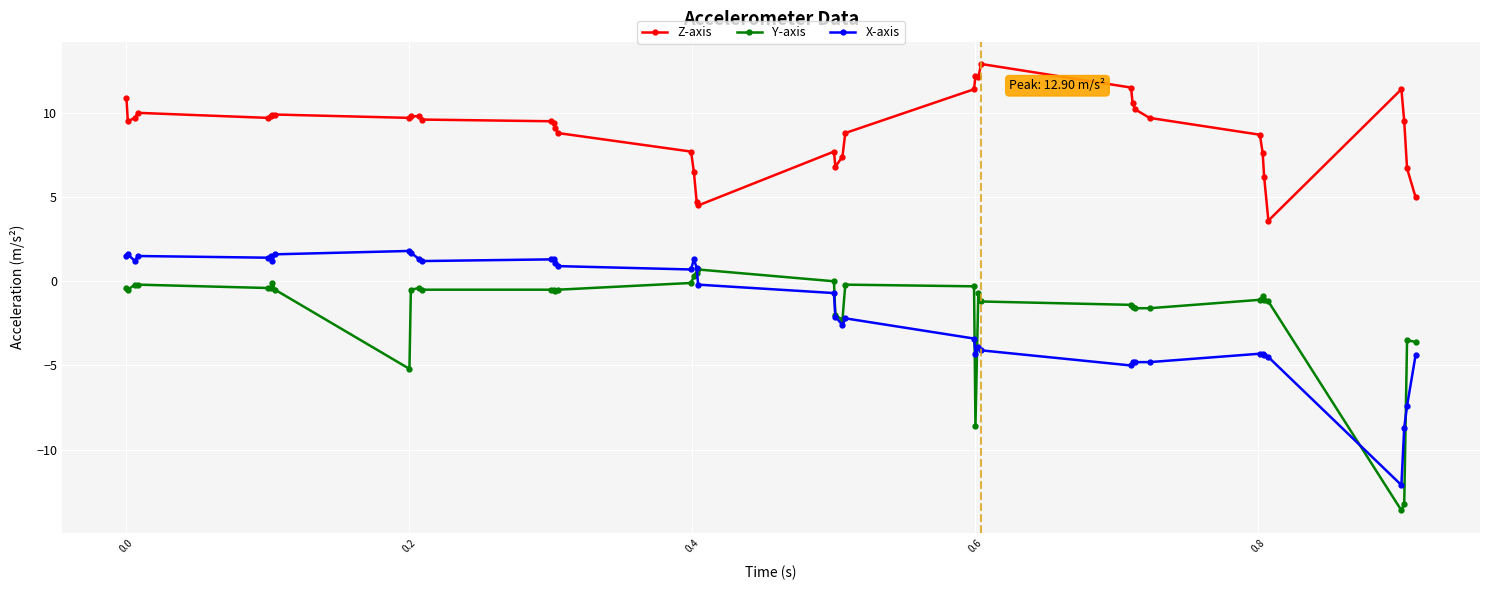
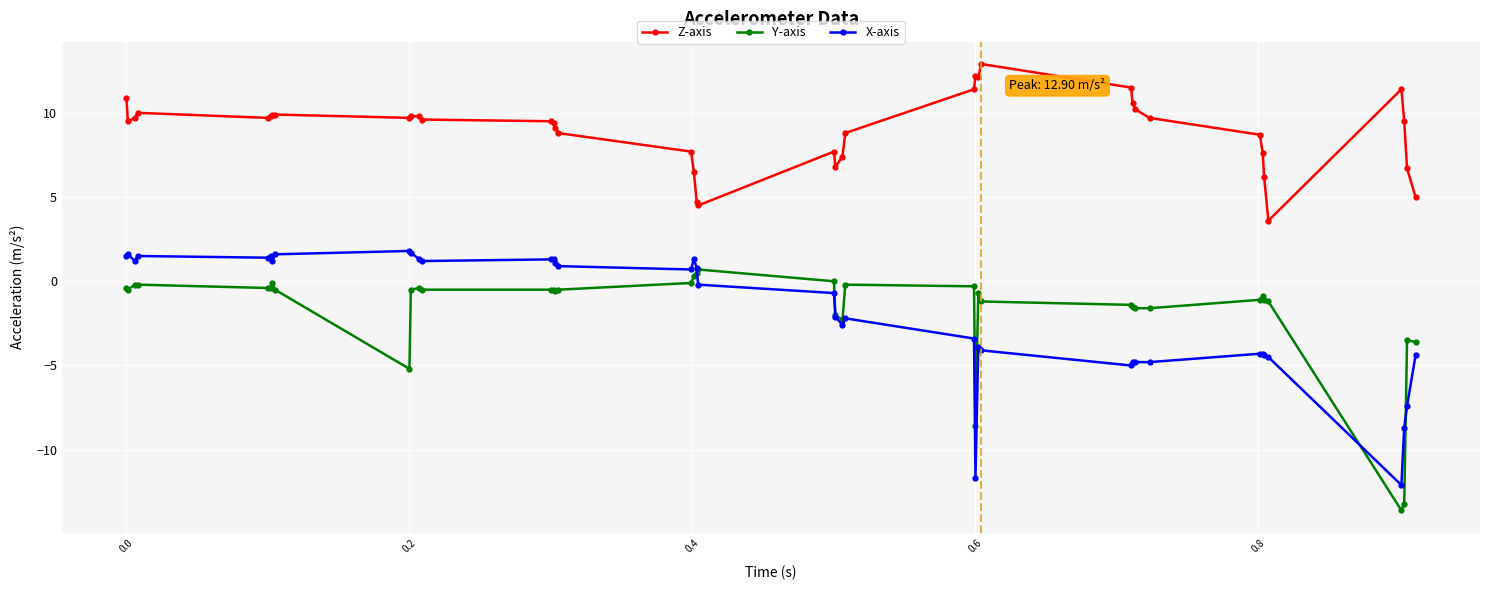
X-axis, 0.6: -4.3 -> -11.7
